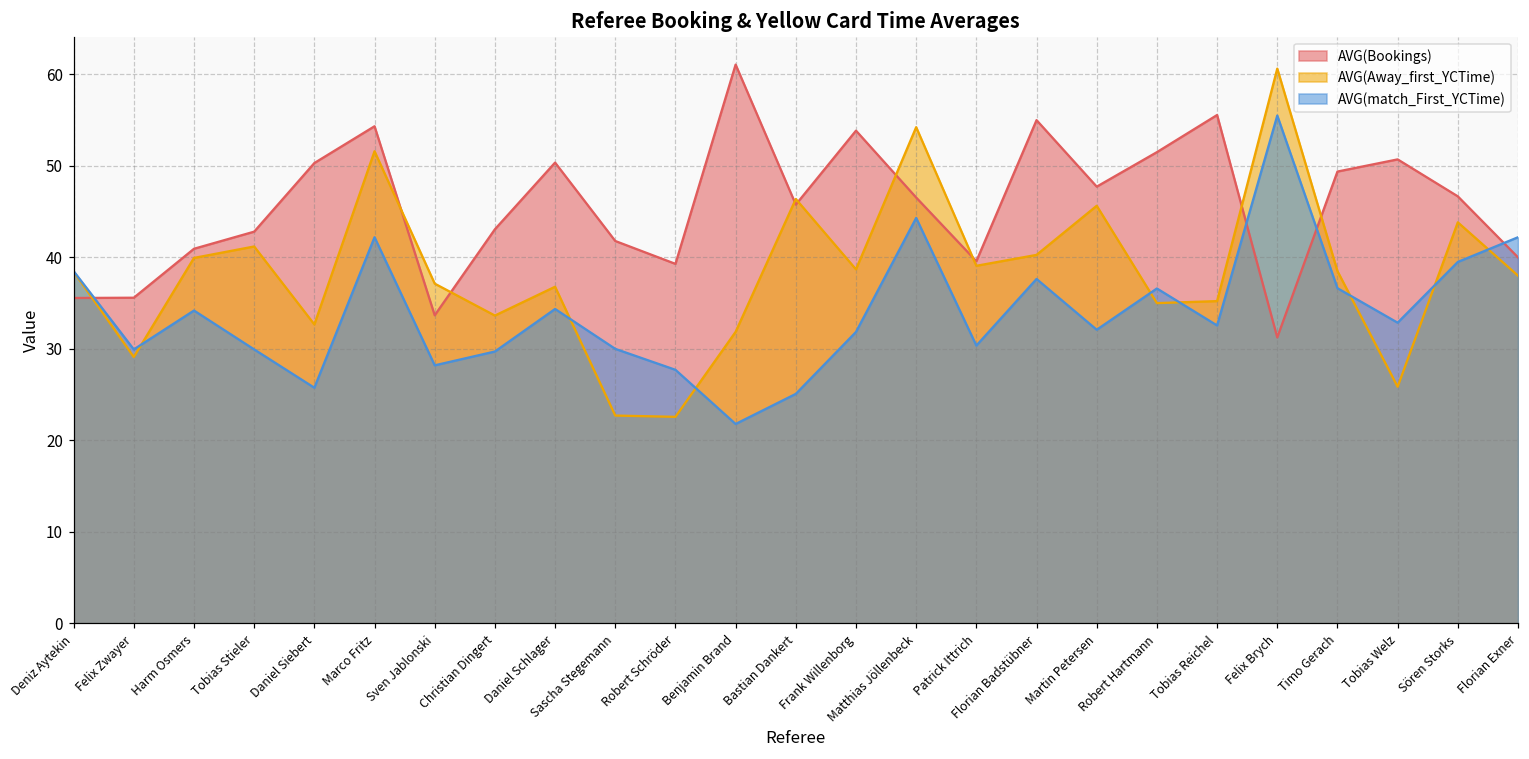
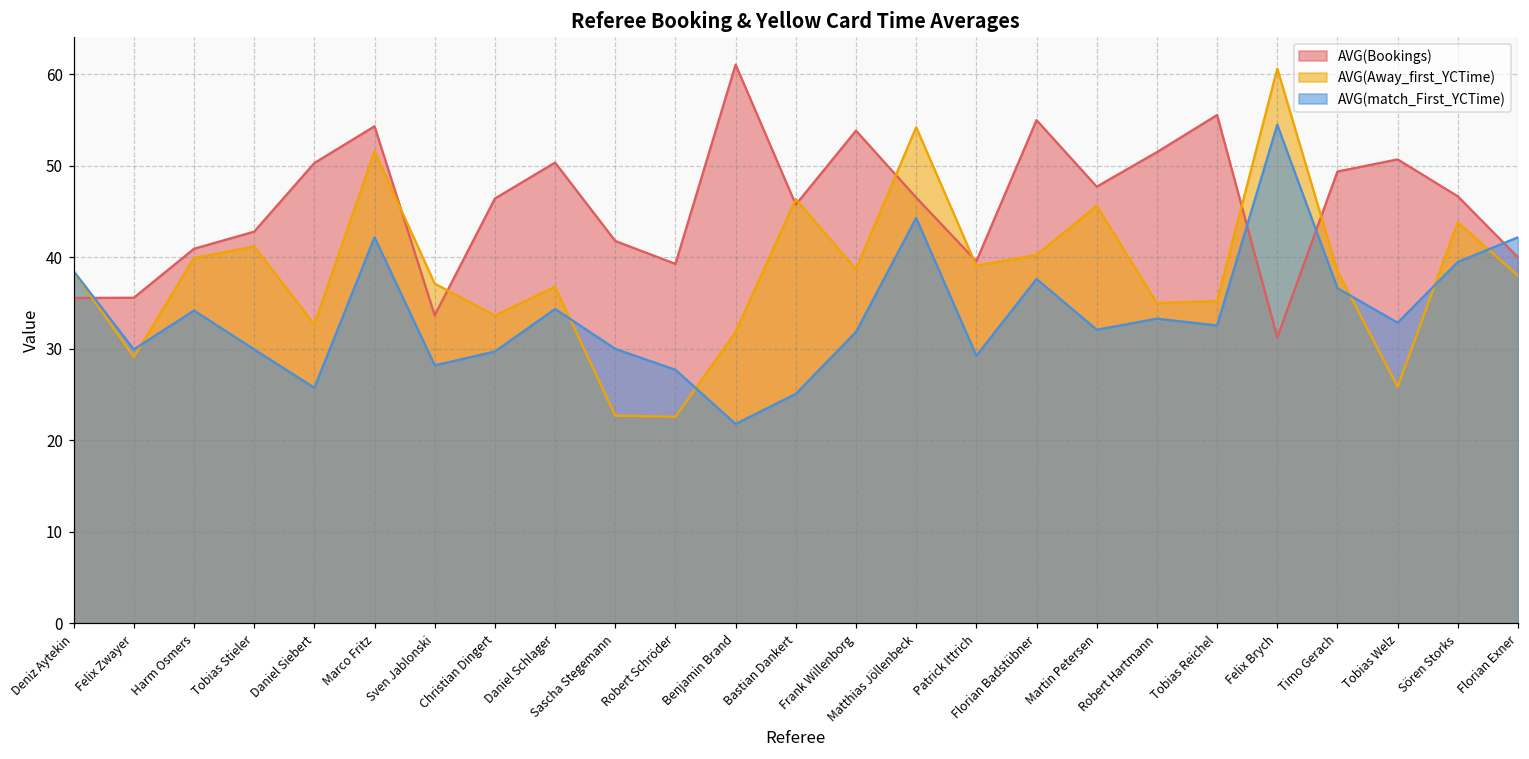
AVG(Bookings), Christian Dingert: 43 -> 46
AVG(match_First_YCTime), Patrick Ittrich: 30 -> 29
AVG(match_First_YCTime), Robert Hartmann: 37 -> 33
AVG(match_First_YCTime), Felix Brych: 56 -> 55
